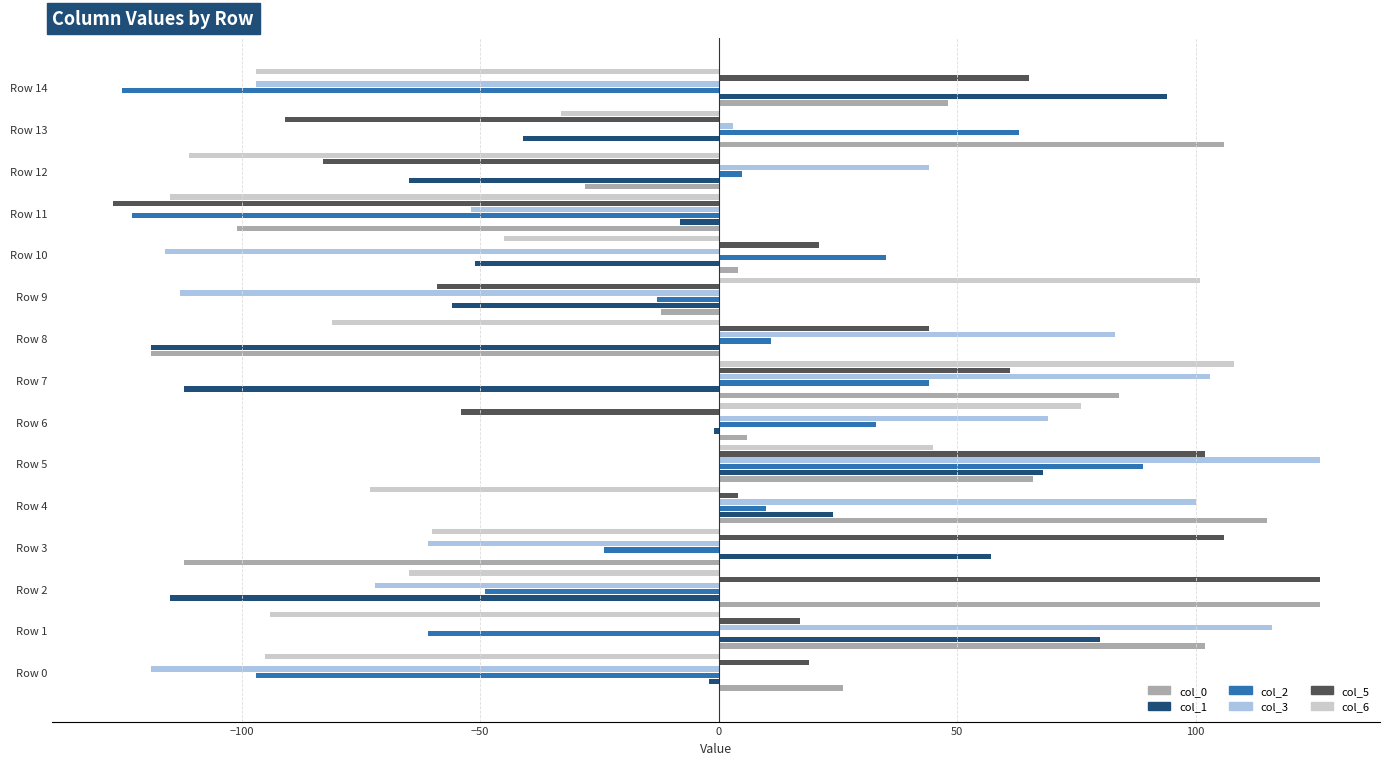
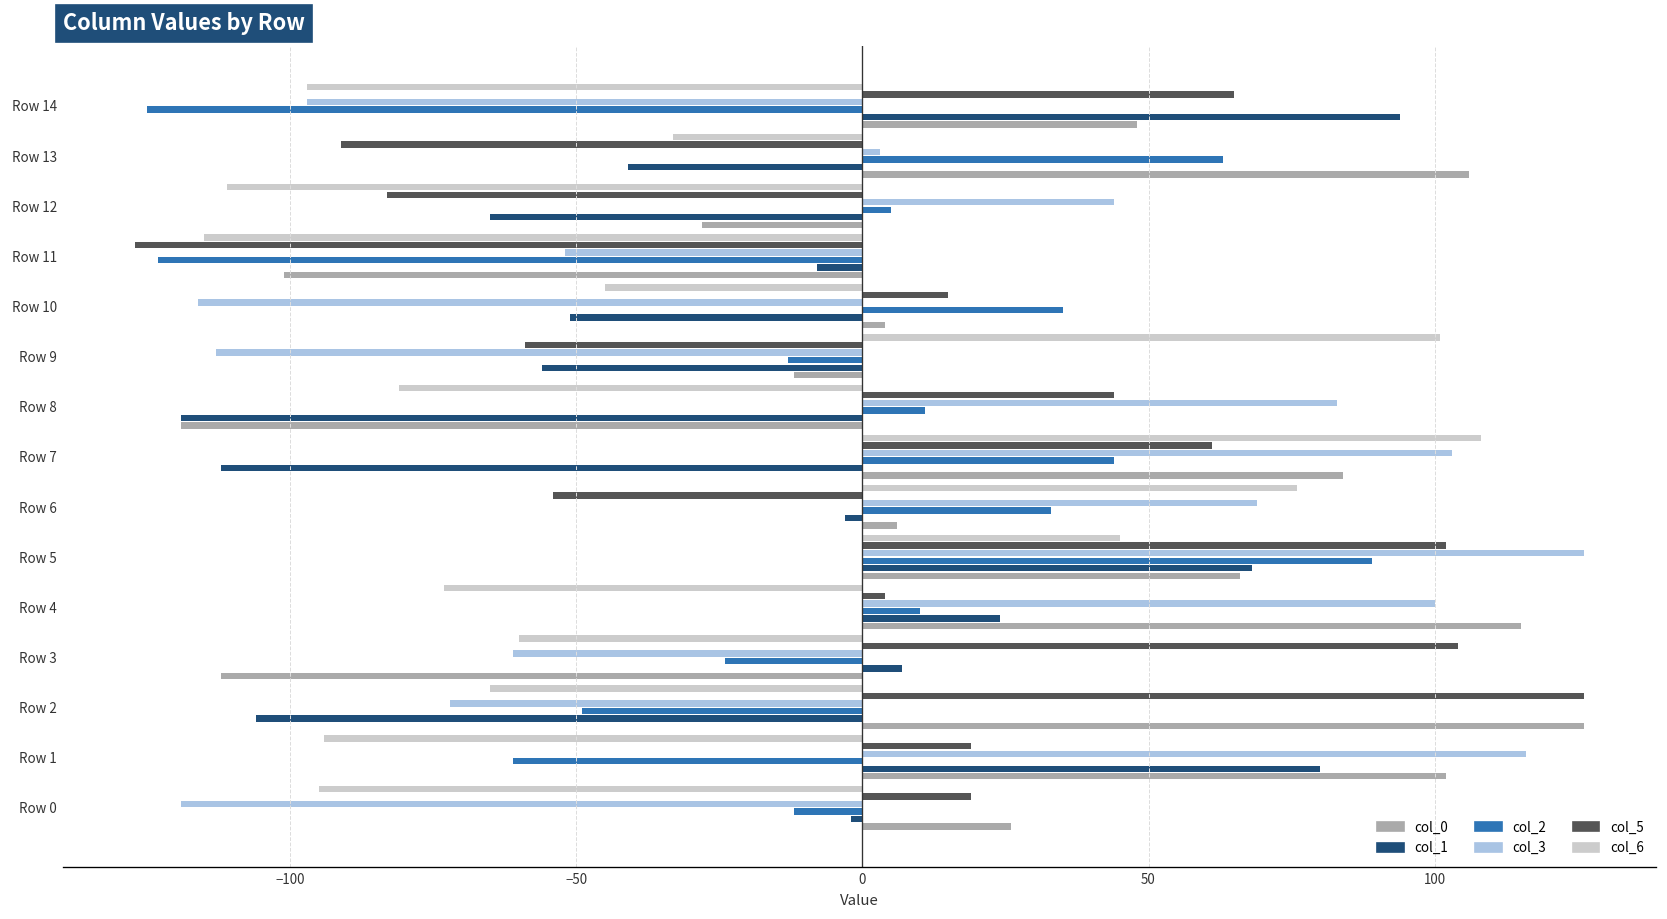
col_5, Row 10: 21 -> 15
col_1, Row 6: -1 -> -3
col_5, Row 3: 106 -> 104
col_1, Row 3: 57 -> 7
col_1, Row 2: -115 -> -106
col_5, Row 1: 17 -> 19
col_2, Row 0: -97 -> -12
